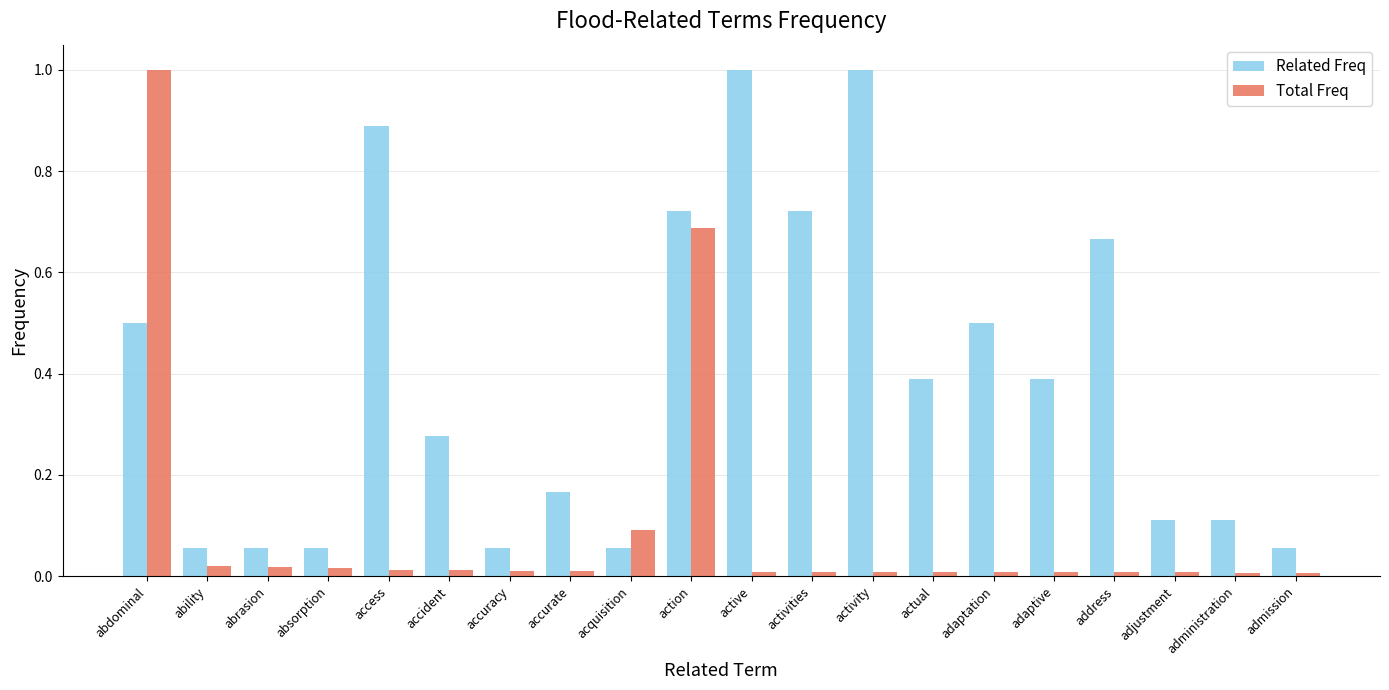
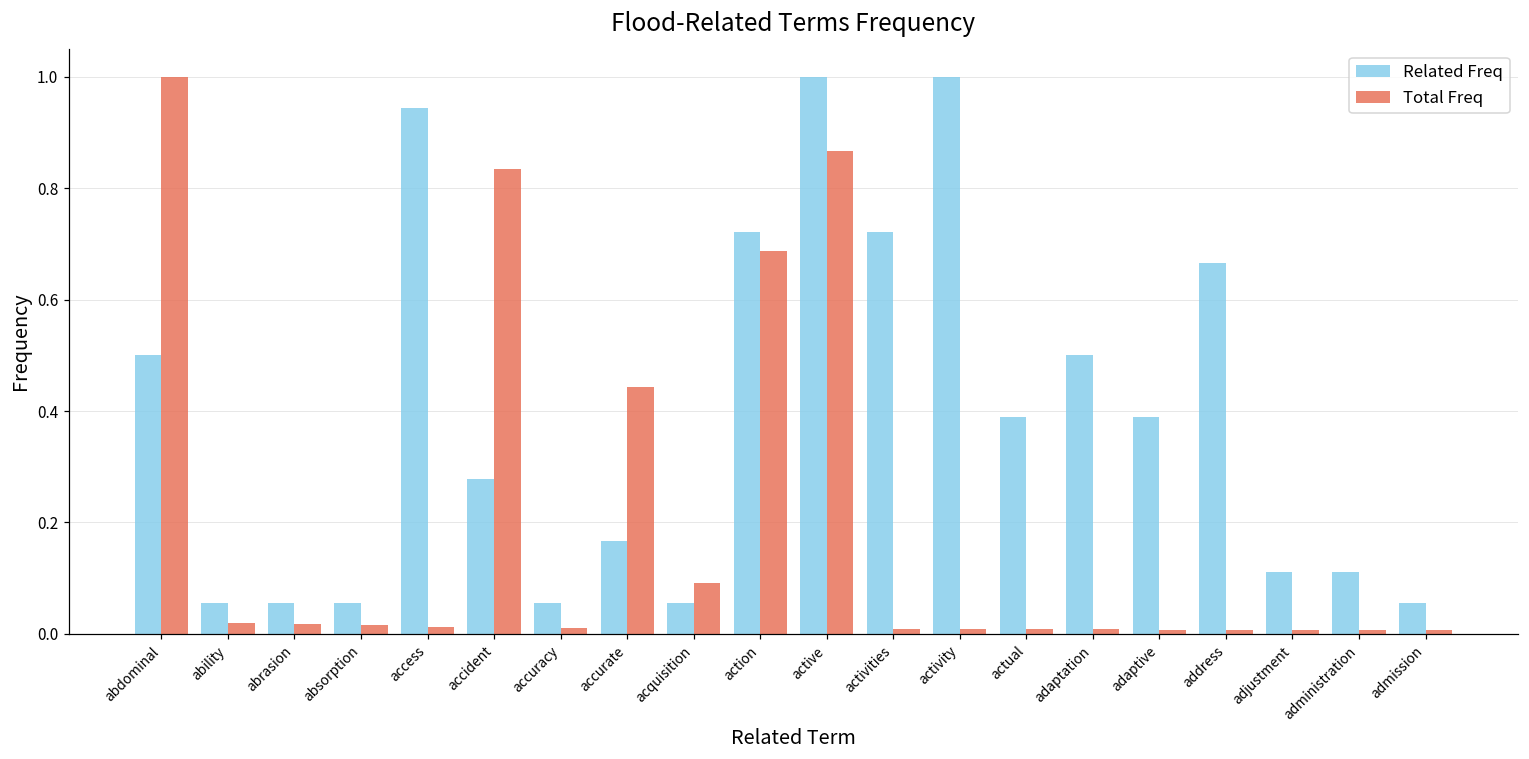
Related Freq, access: 0.89 -> 0.94
Total Freq, accident: 0.01 -> 0.84
Total Freq, accurate: 0.01 -> 0.44
Total Freq, active: 0.01 -> 0.87
